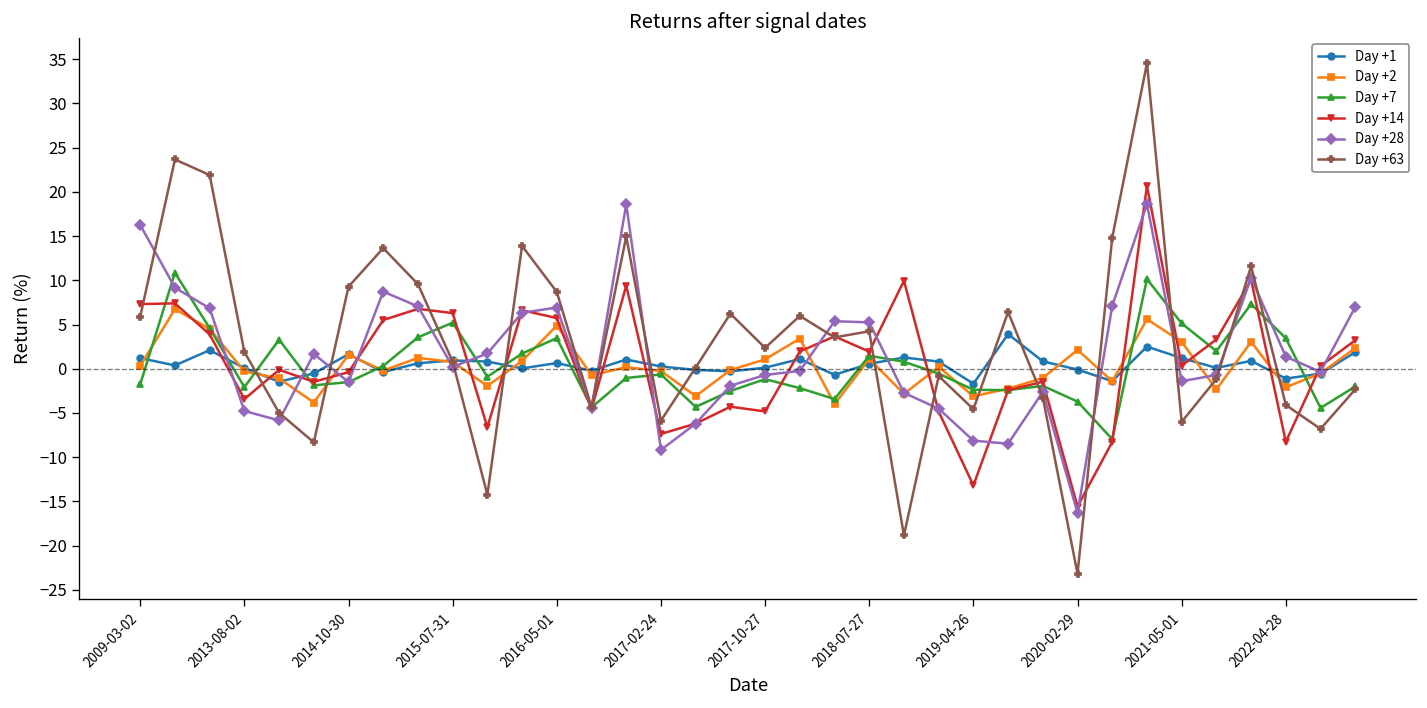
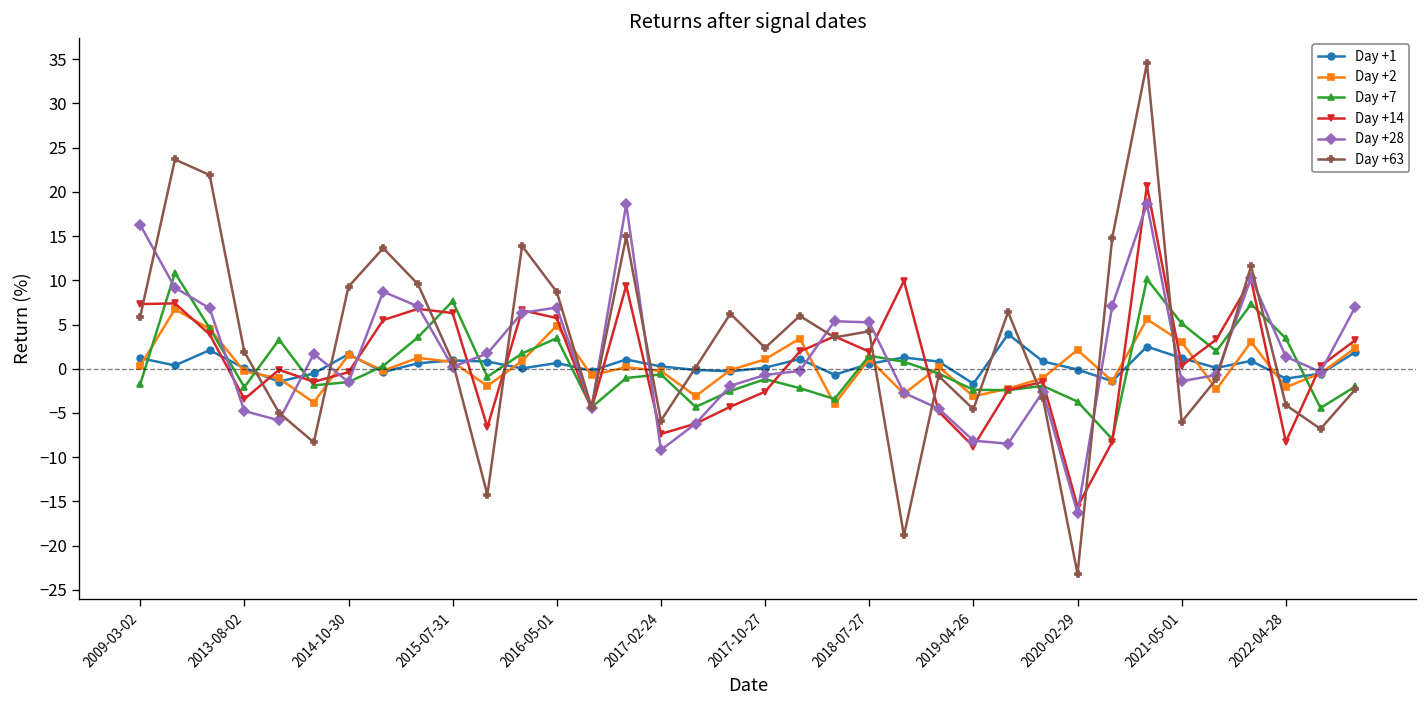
Day +7, 2015-07-31: 5 -> 8
Day +14, 2017-10-27: -5 -> -3
Day +14, 2019-04-26: -13 -> -9
